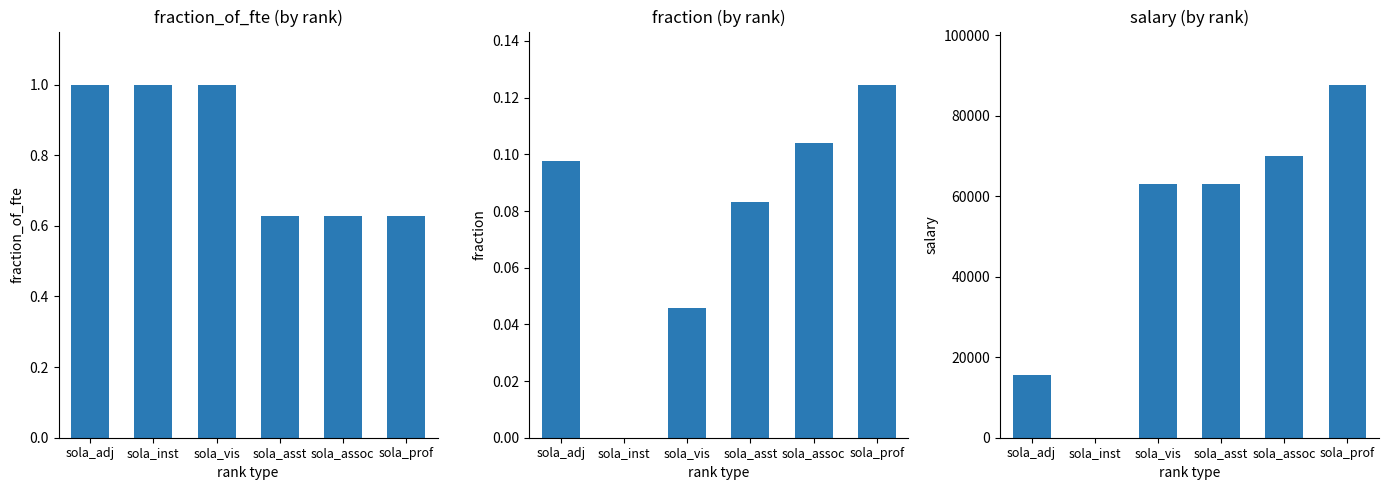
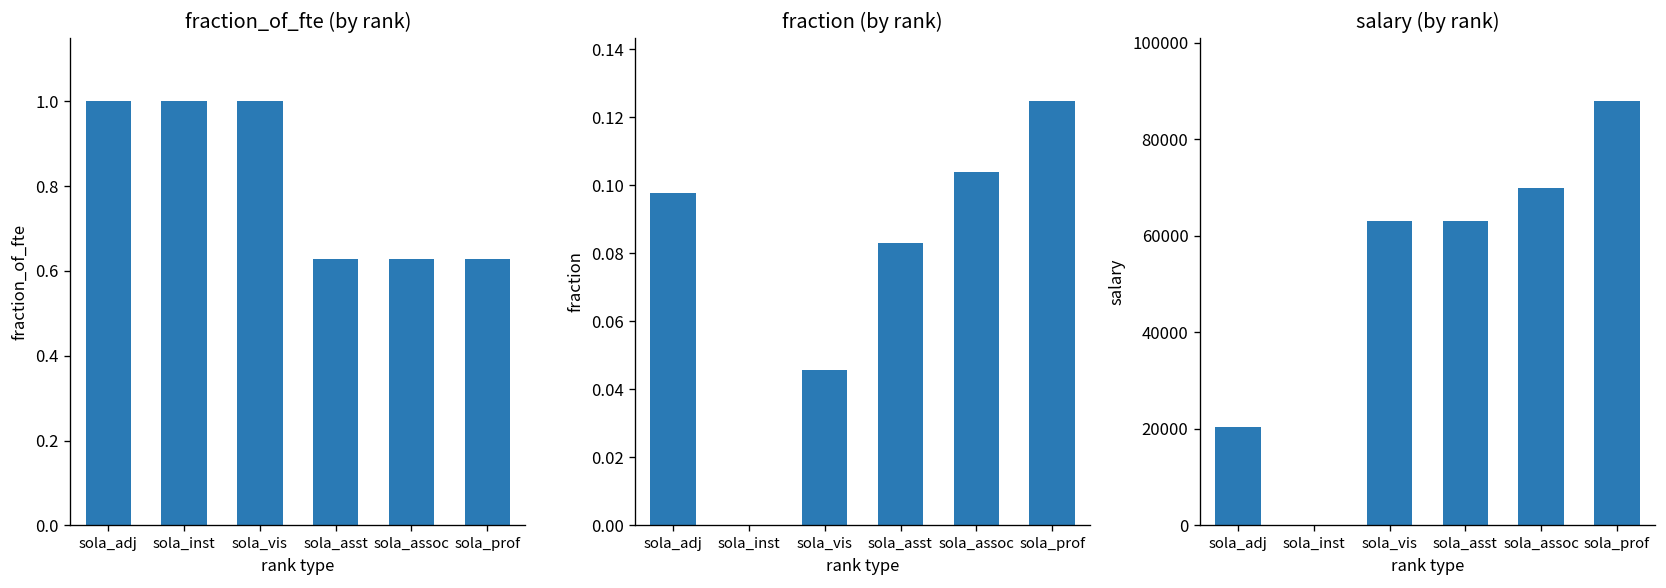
salary (by rank), sola_adj: 16000 -> 20000
